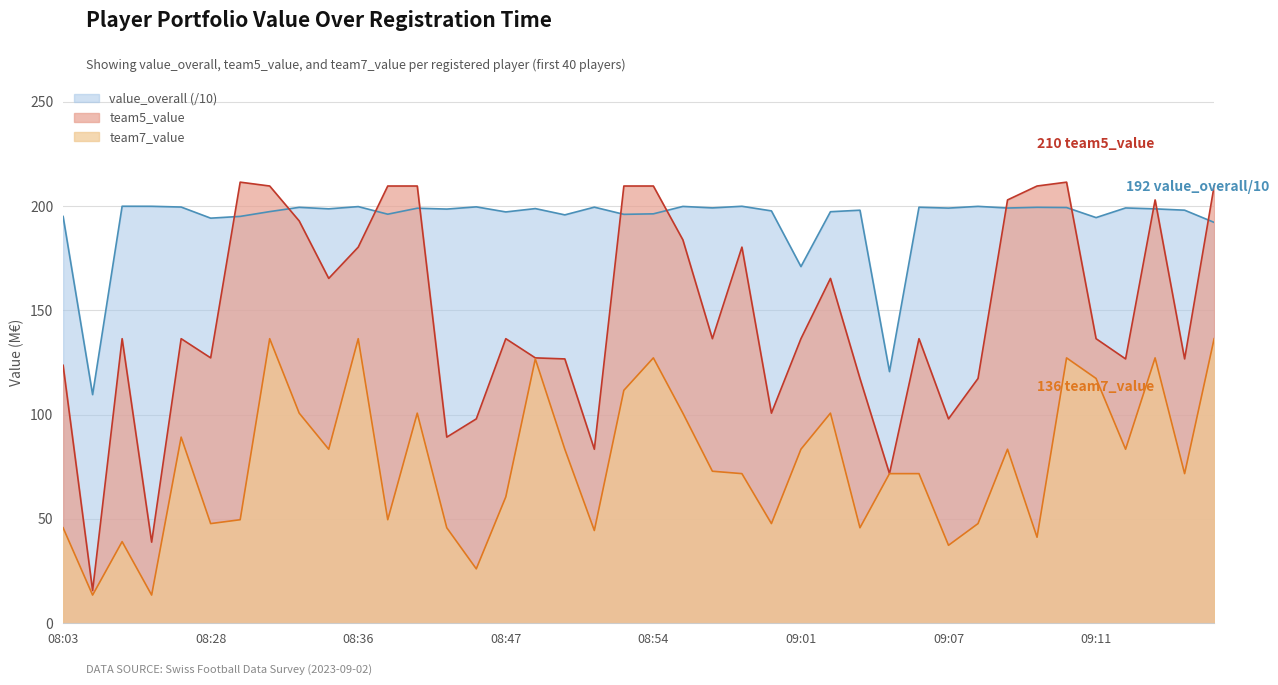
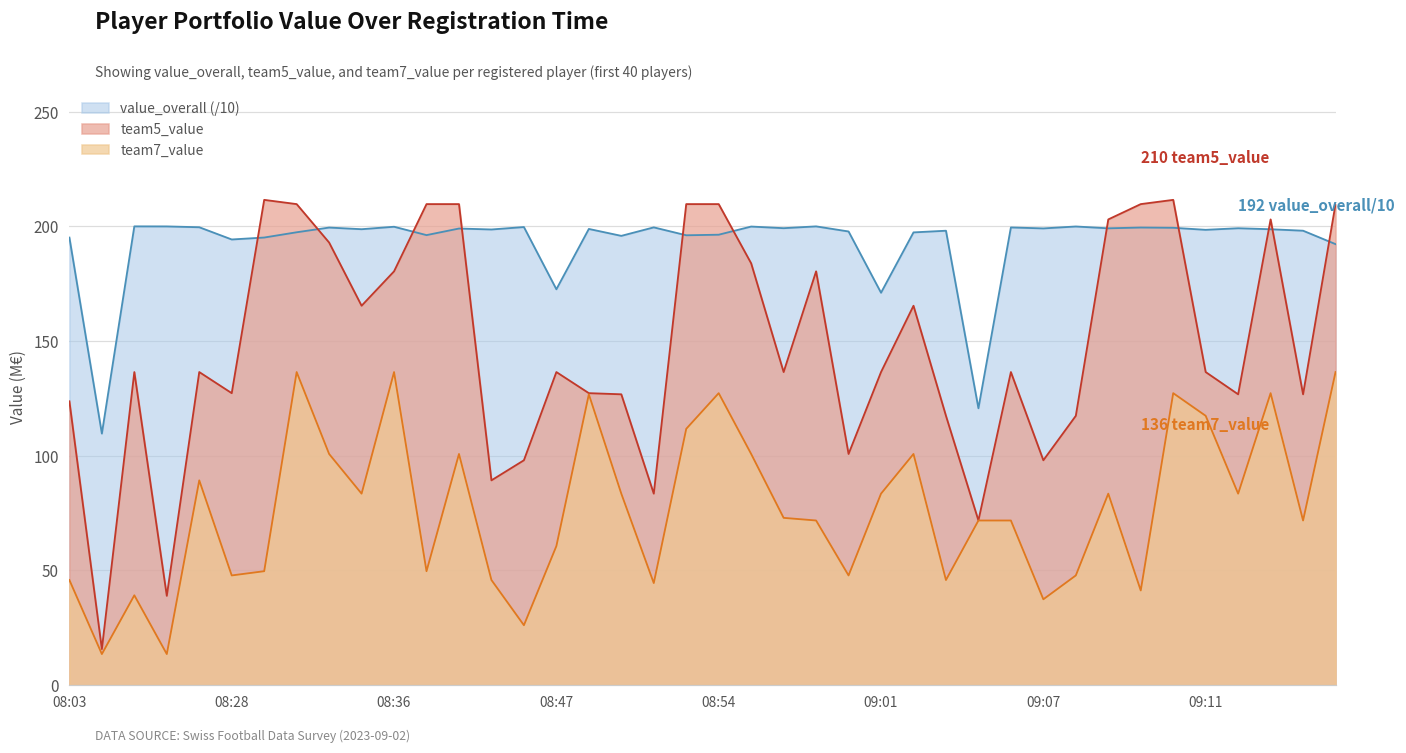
value_overall (/10), 08:47: 197 -> 173
value_overall (/10), 09:11: 195 -> 198
